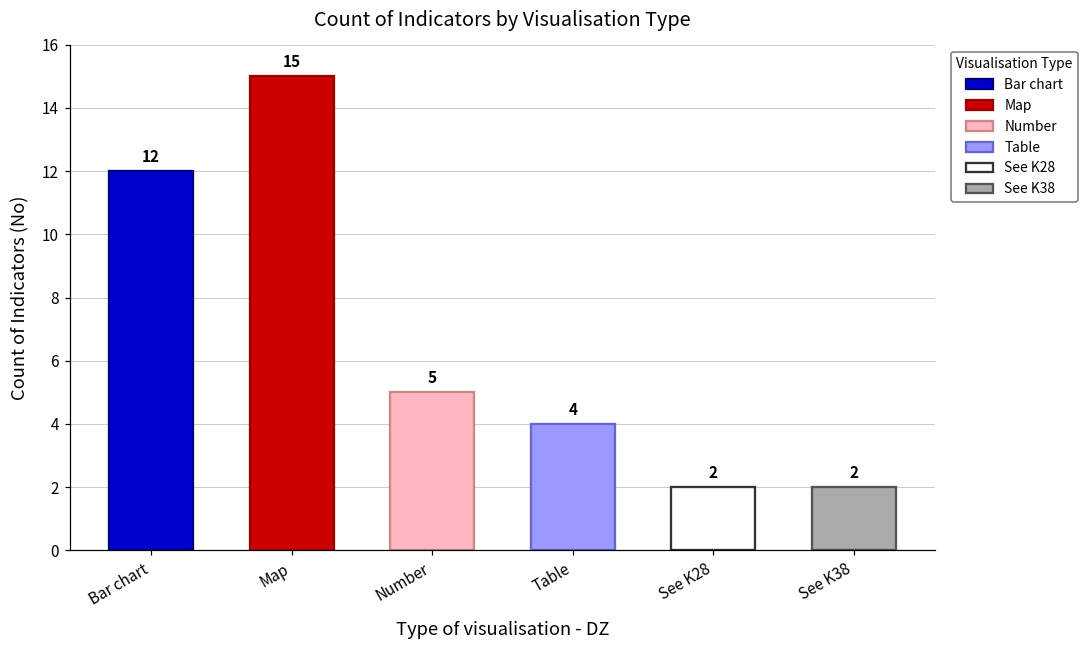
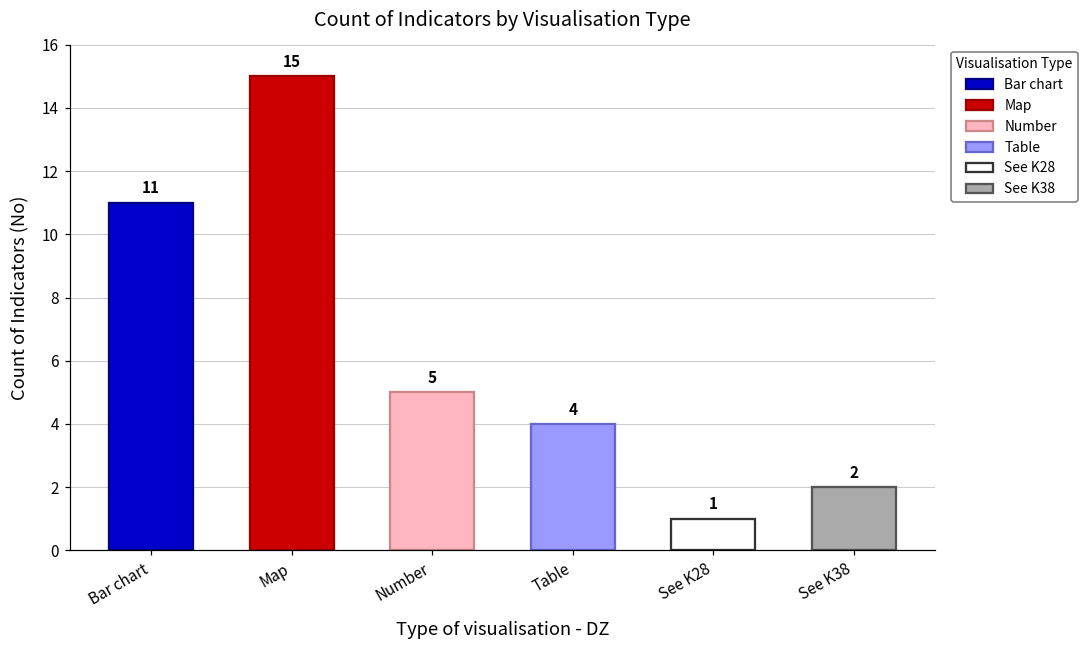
Bar chart: 12 -> 11
See K28: 2 -> 1
